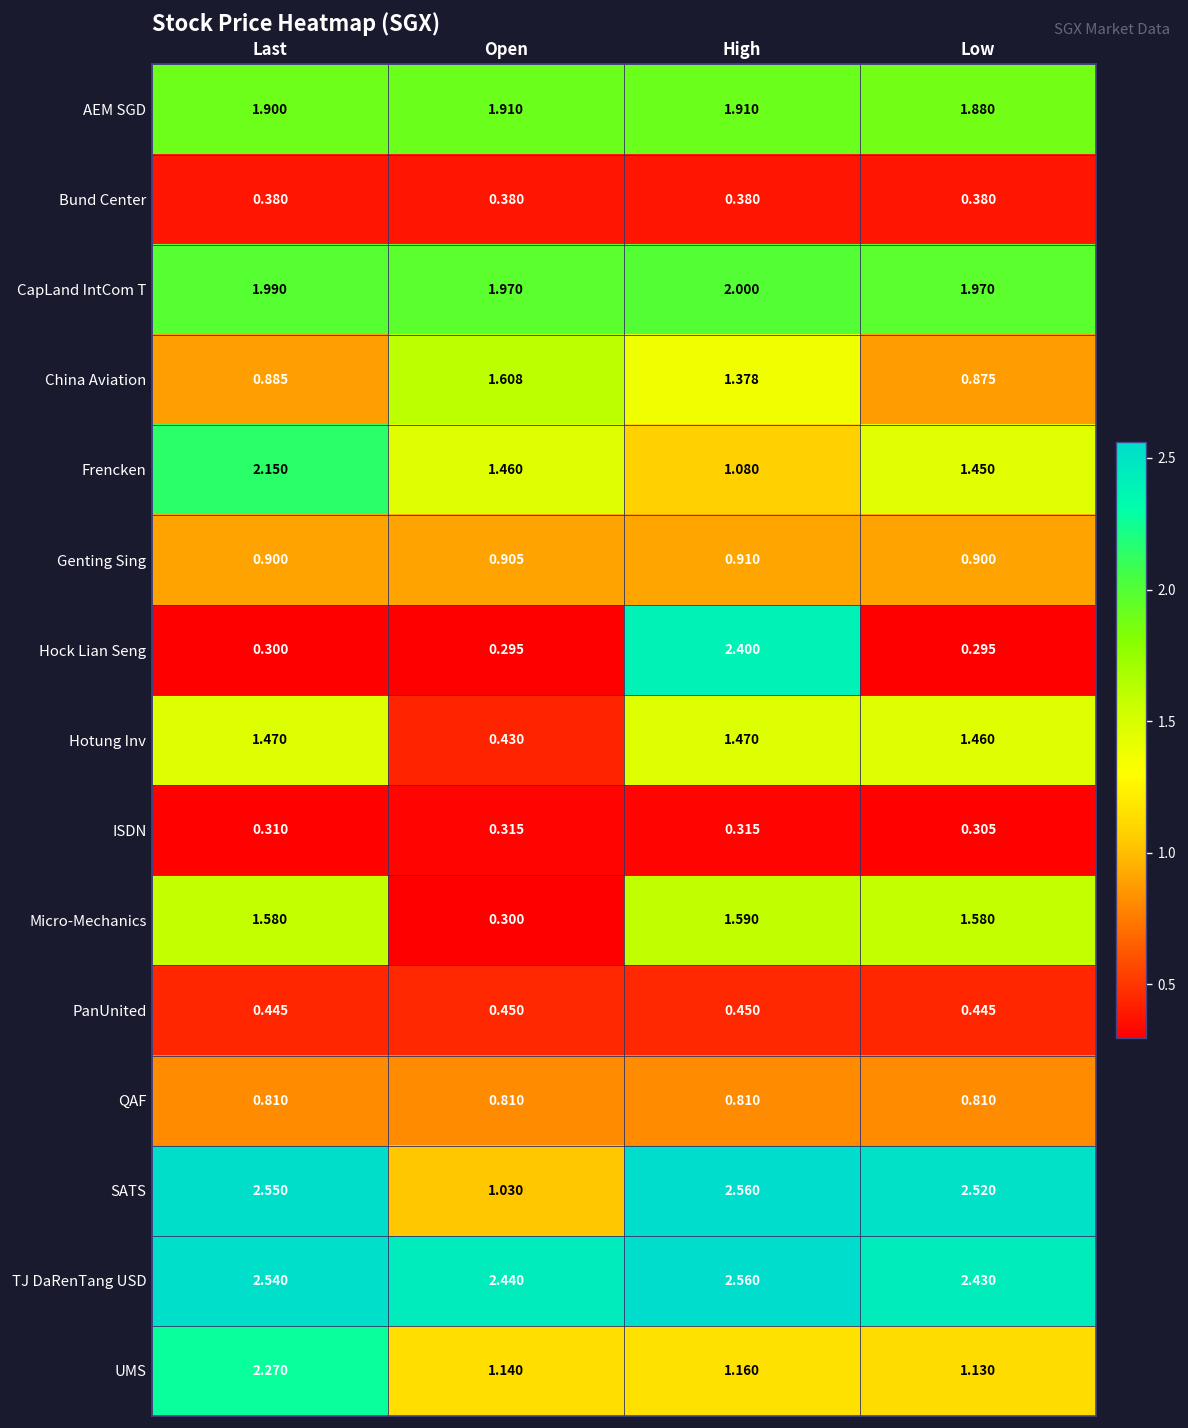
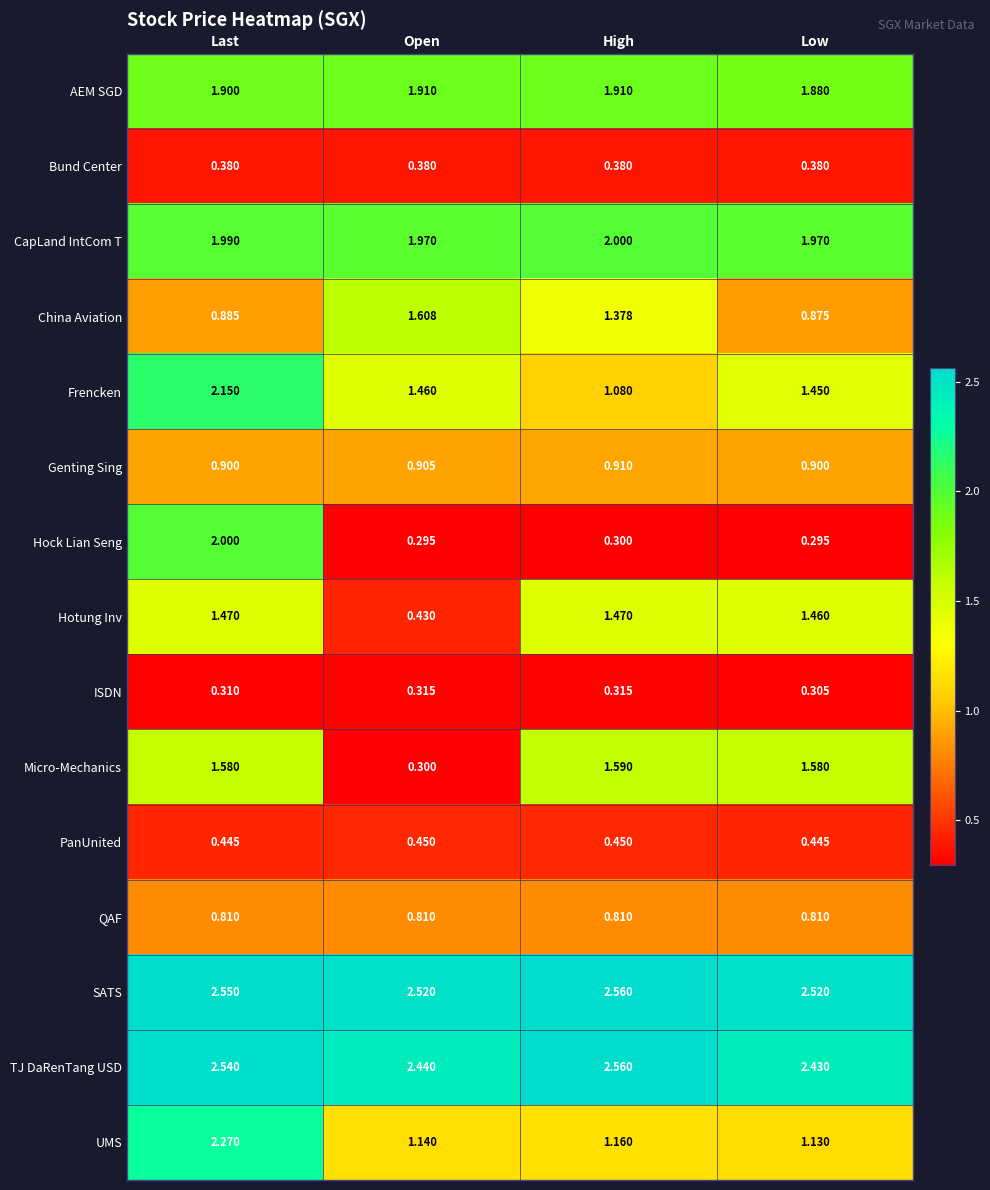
Hock Lian Seng, Last: 0.300 -> 2.000
Hock Lian Seng, High: 2.400 -> 0.300
SATS, Open: 1.030 -> 2.520
